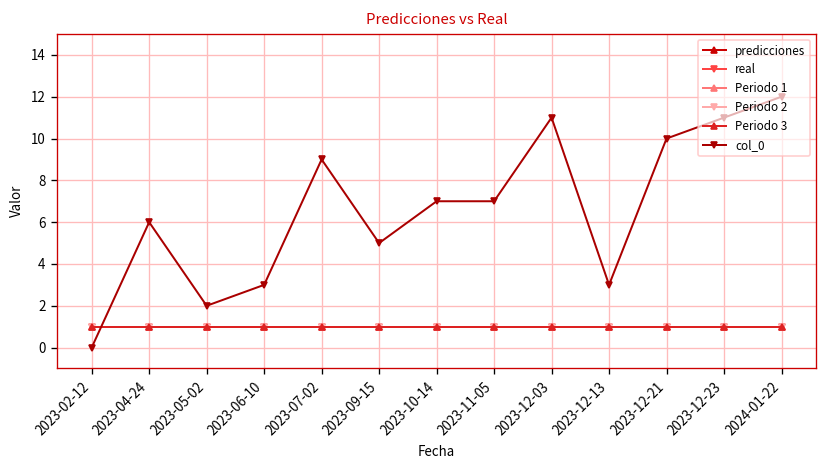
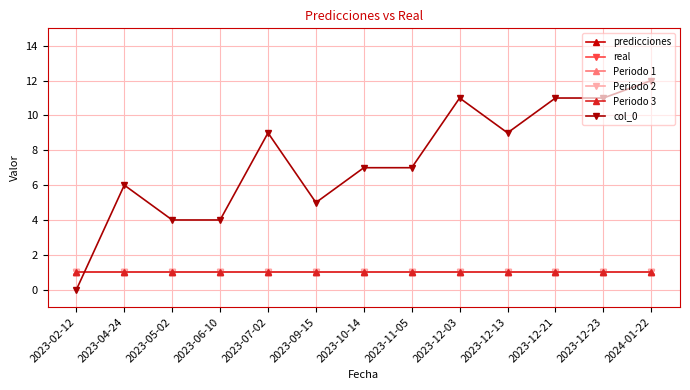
col_0, 2023-05-02: 2 -> 4
col_0, 2023-06-10: 3 -> 4
col_0, 2023-12-13: 3 -> 9
col_0, 2023-12-21: 10 -> 11
